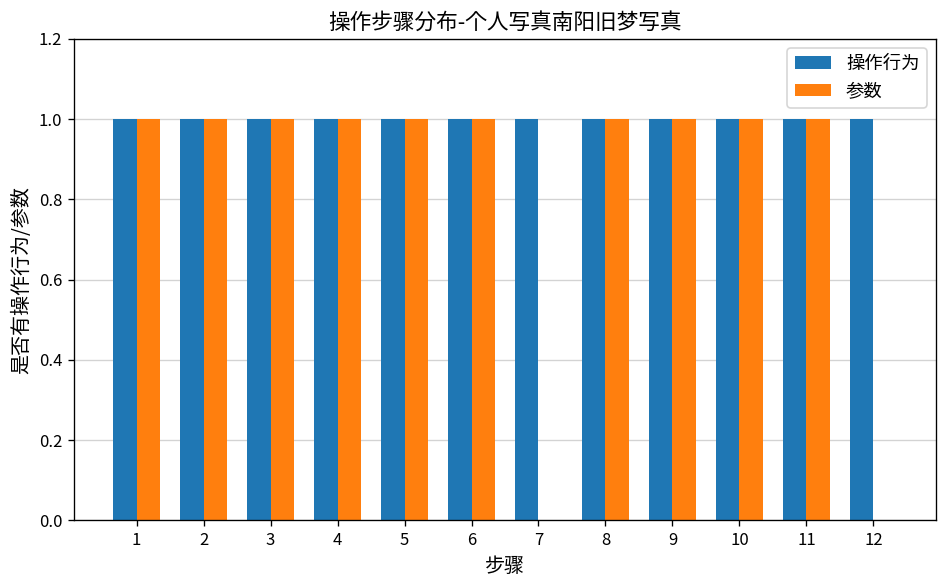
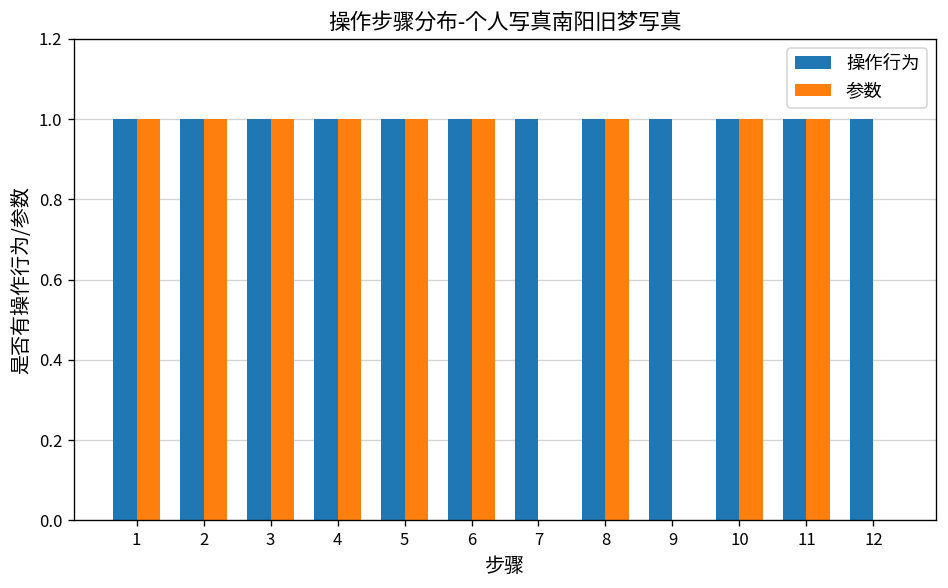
参数, 9: 1 -> 0
